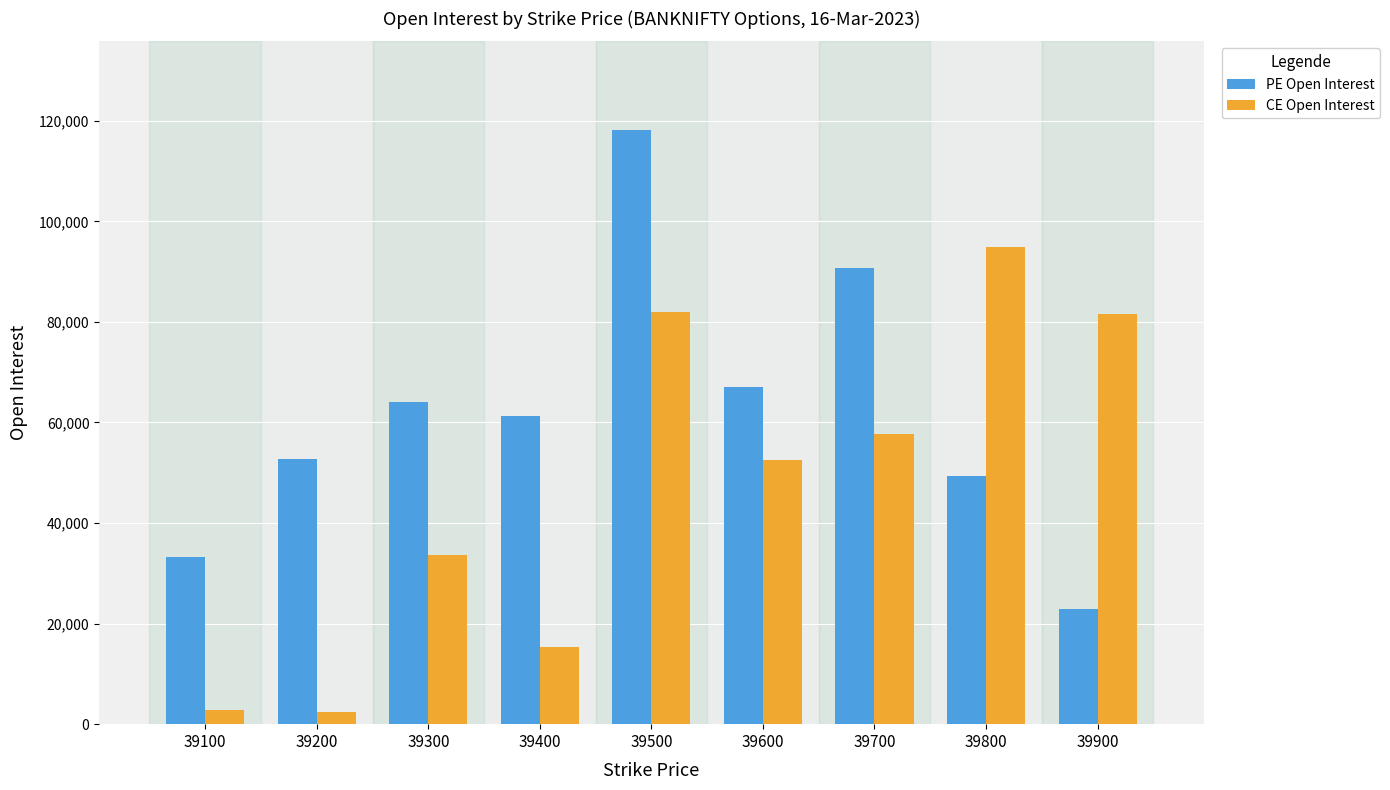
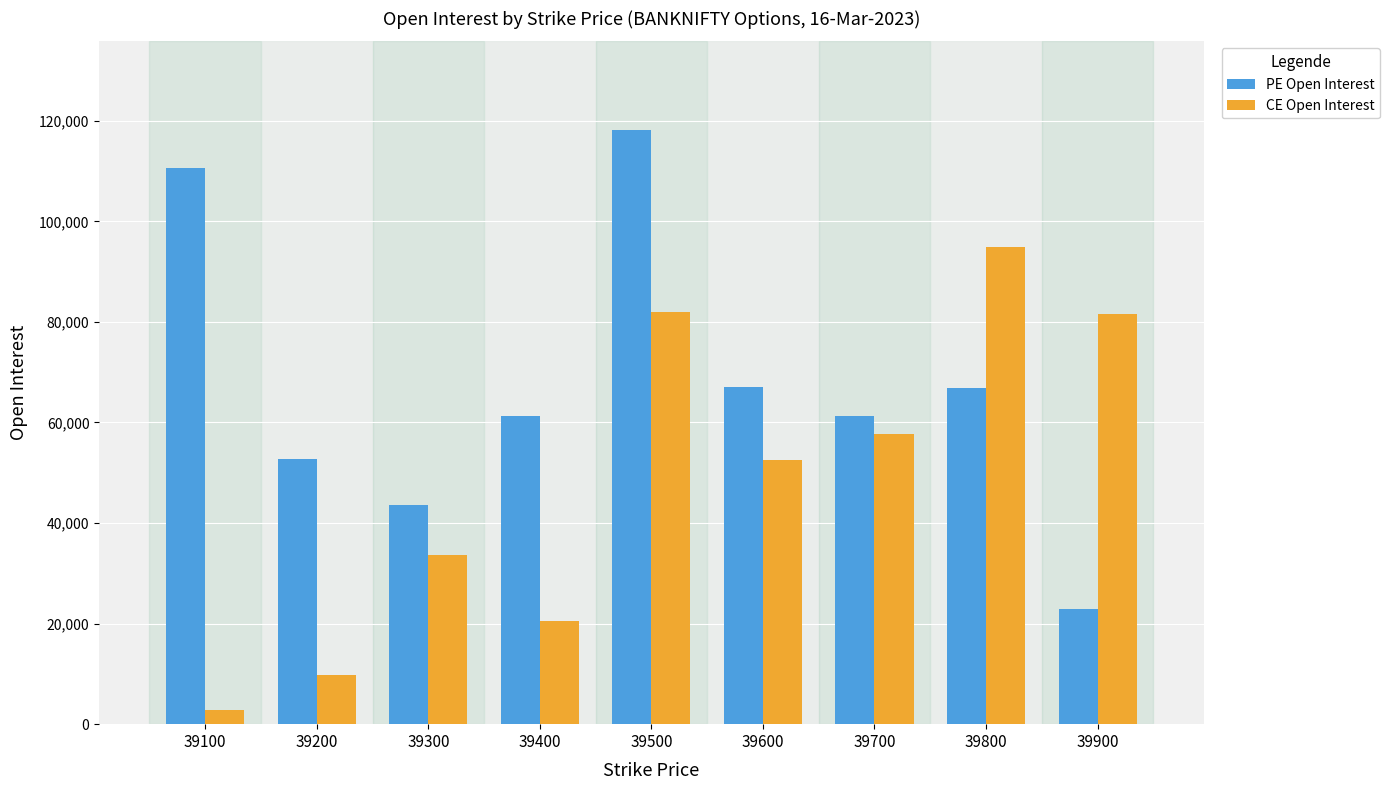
PE Open Interest, 39100: 33,000 -> 111,000
CE Open Interest, 39200: 2,000 -> 10,000
PE Open Interest, 39300: 64,000 -> 44,000
CE Open Interest, 39400: 15,000 -> 20,000
PE Open Interest, 39700: 91,000 -> 61,000
PE Open Interest, 39800: 49,000 -> 67,000
